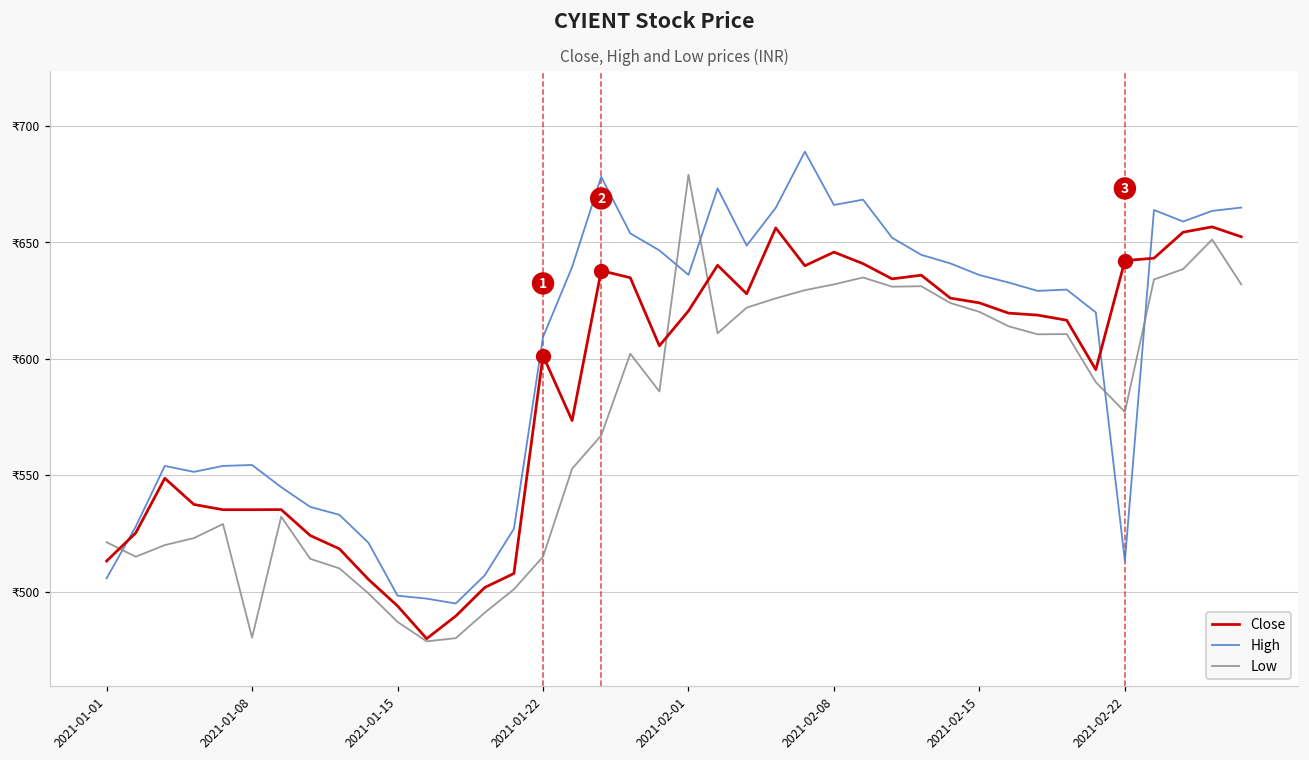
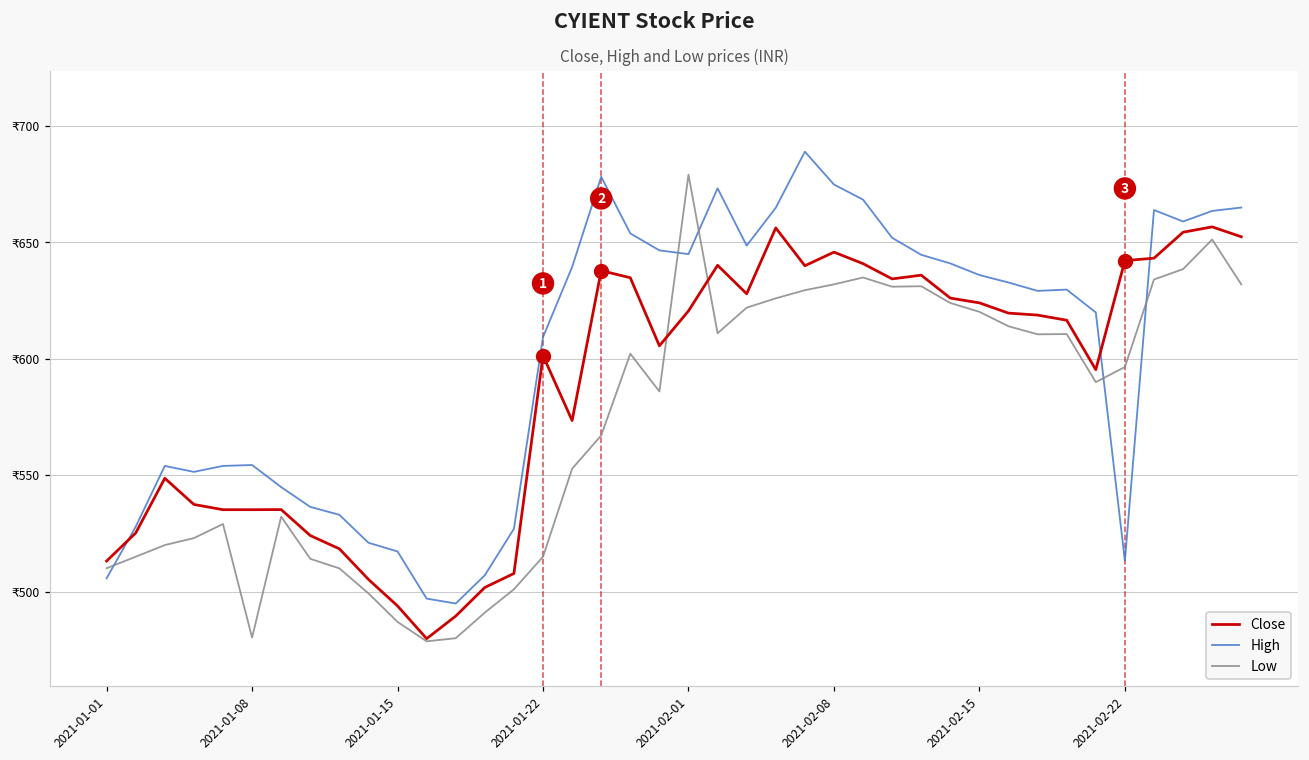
Low, 2021-01-01: ₹521 -> ₹510
High, 2021-01-15: ₹498 -> ₹517
High, 2021-02-01: ₹636 -> ₹645
High, 2021-02-08: ₹666 -> ₹675
Low, 2021-02-22: ₹577 -> ₹597
